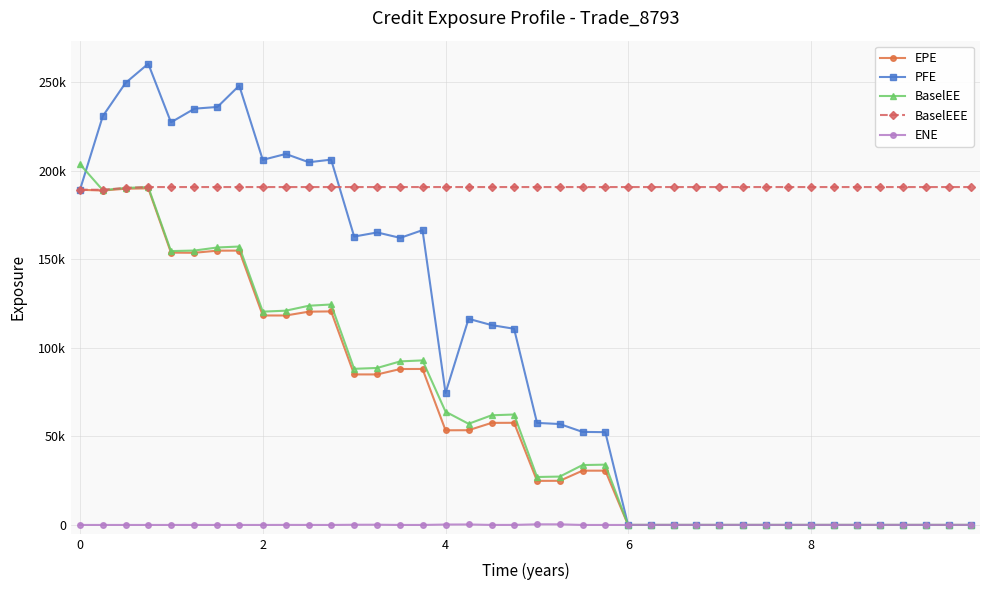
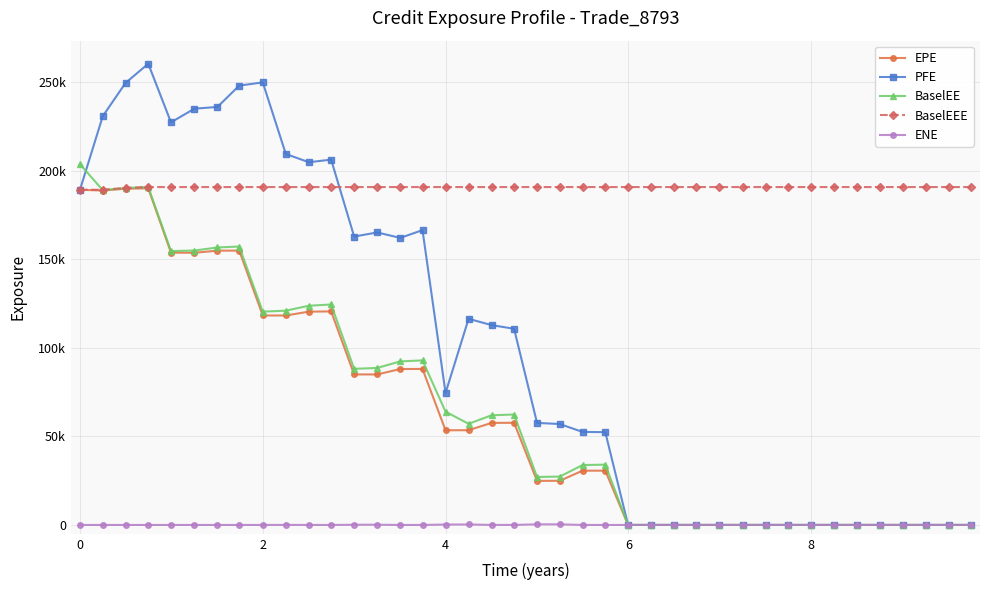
PFE, 2: 206000 -> 250000
